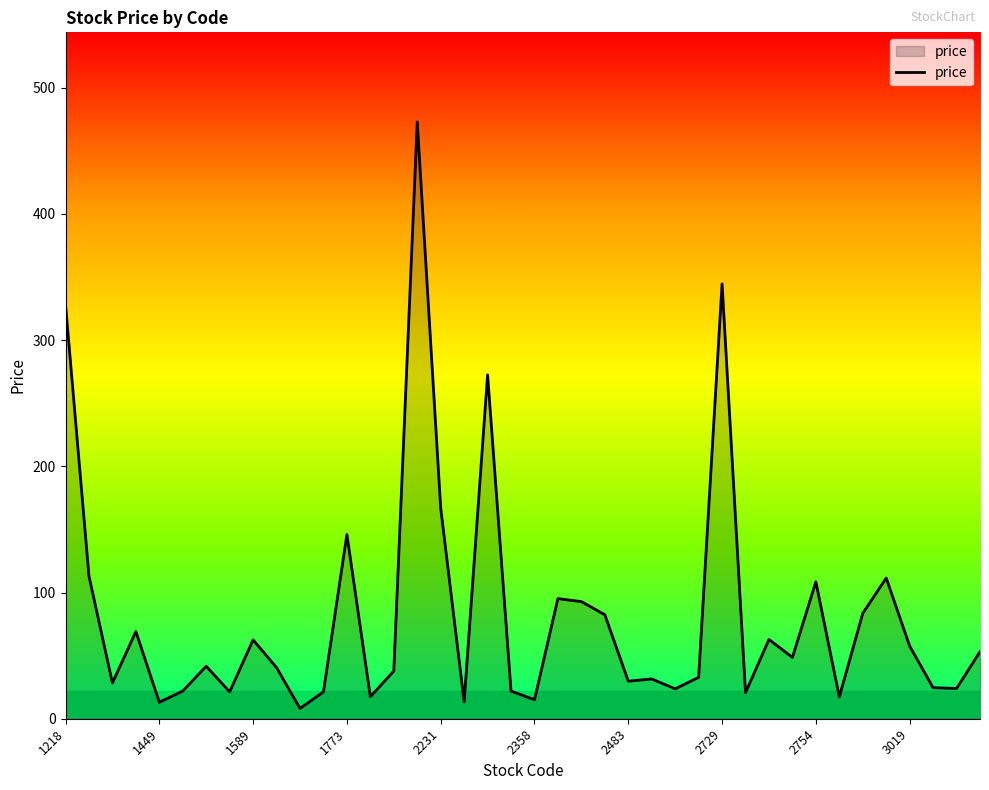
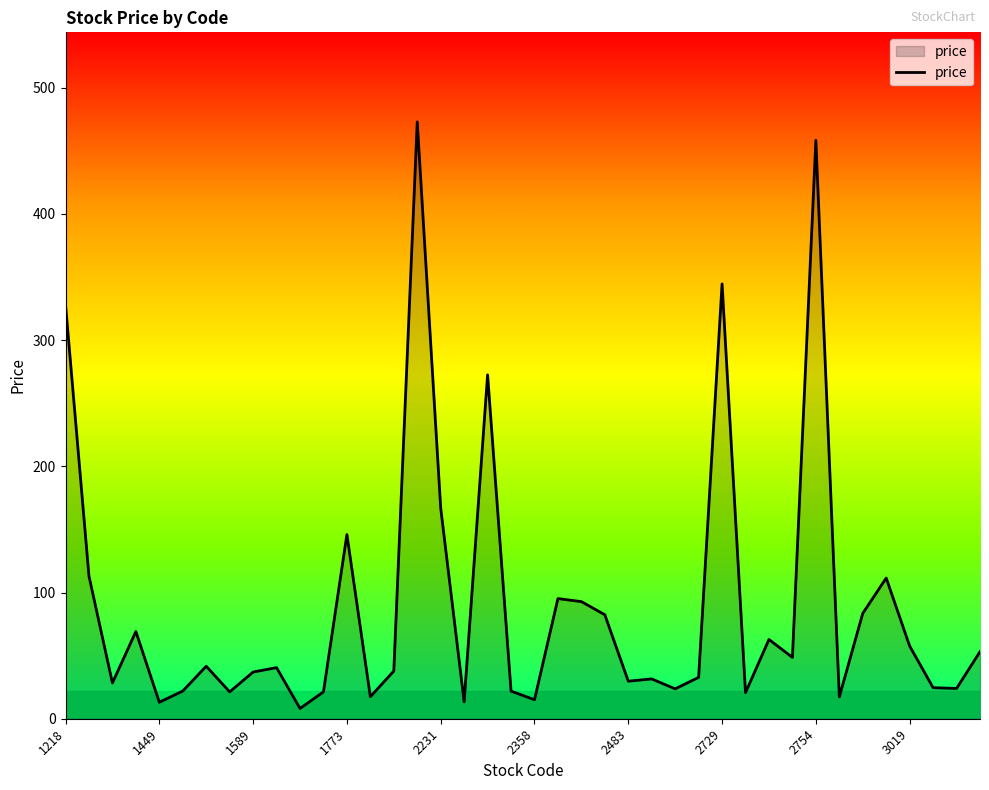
1589: 63 -> 37
2754: 109 -> 458
